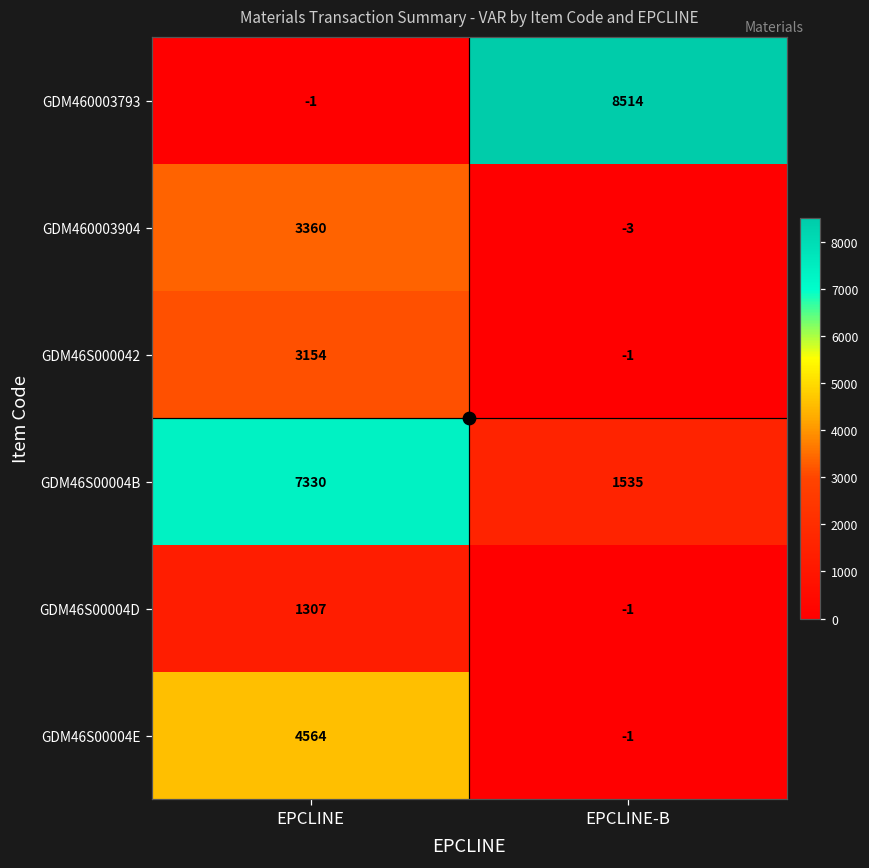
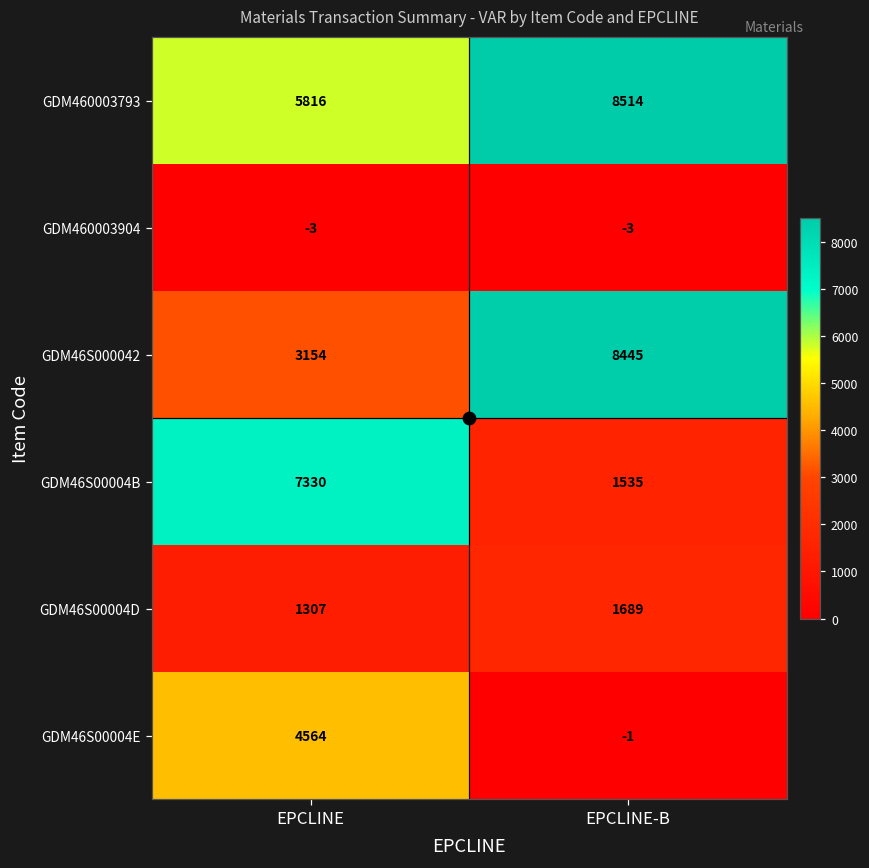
GDM460003793, EPCLINE: -1 -> 5816
GDM460003904, EPCLINE: 3360 -> -3
GDM46S000042, EPCLINE-B: -1 -> 8445
GDM46S00004D, EPCLINE-B: -1 -> 1689
